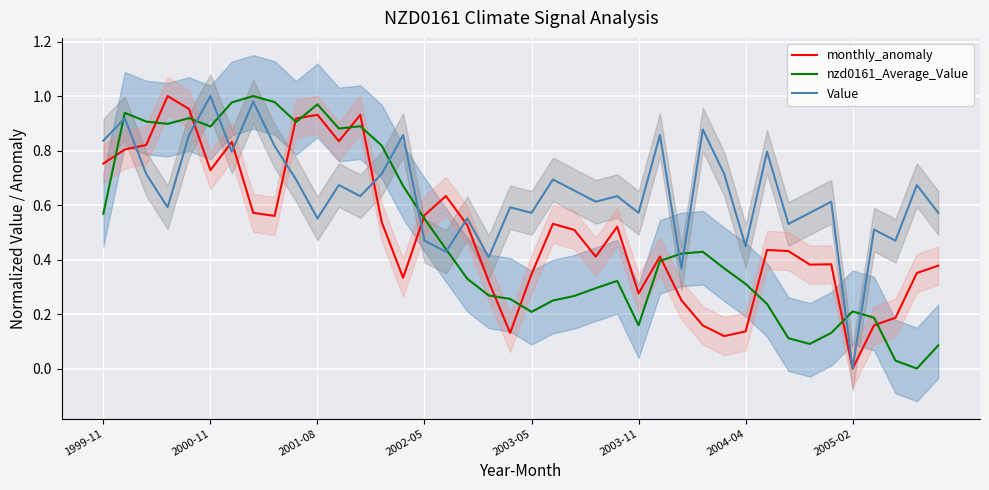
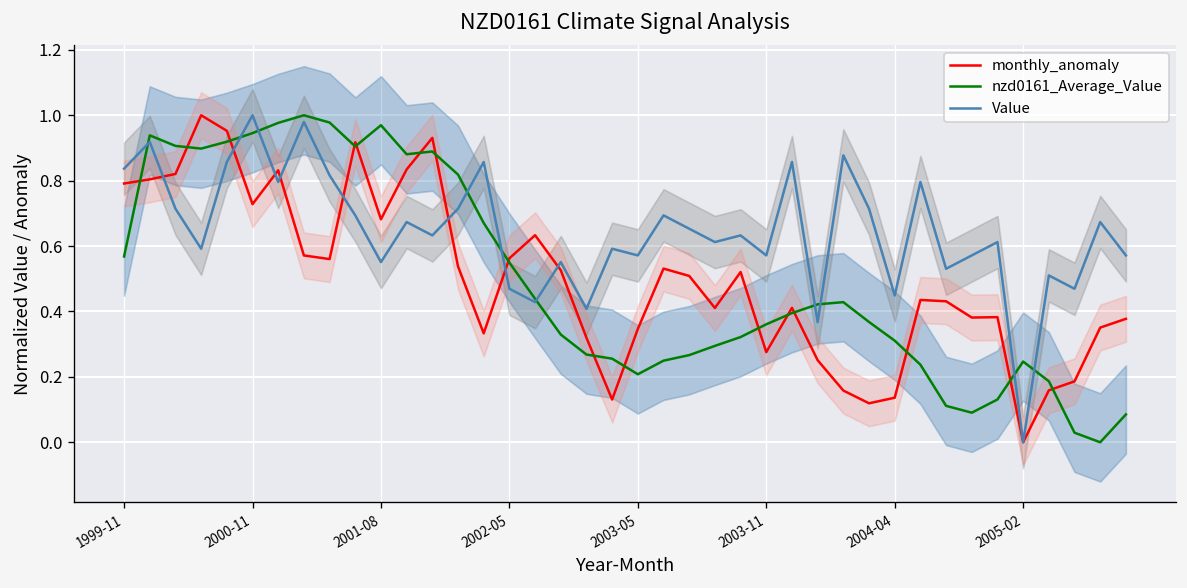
monthly_anomaly, 1999-11: 0.75 -> 0.79
nzd0161_Average_Value, 2000-11: 0.89 -> 0.95
monthly_anomaly, 2001-08: 0.93 -> 0.68
nzd0161_Average_Value, 2003-11: 0.16 -> 0.36
nzd0161_Average_Value, 2005-02: 0.21 -> 0.25
